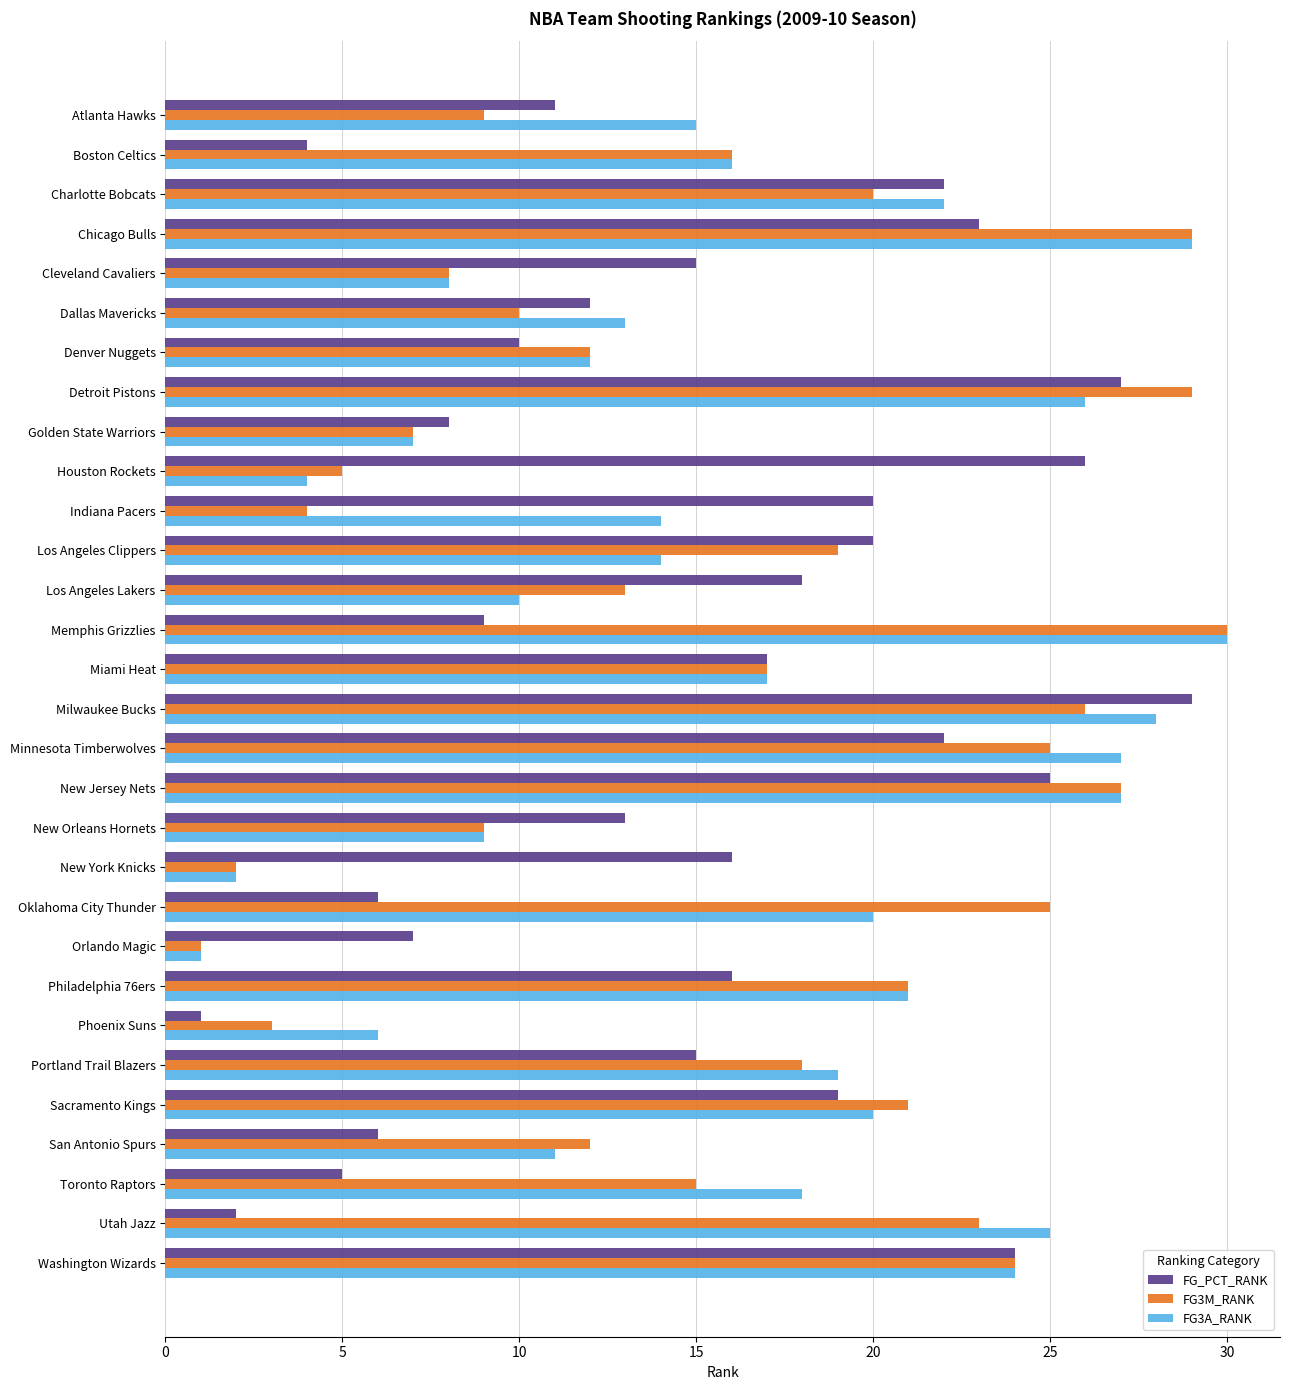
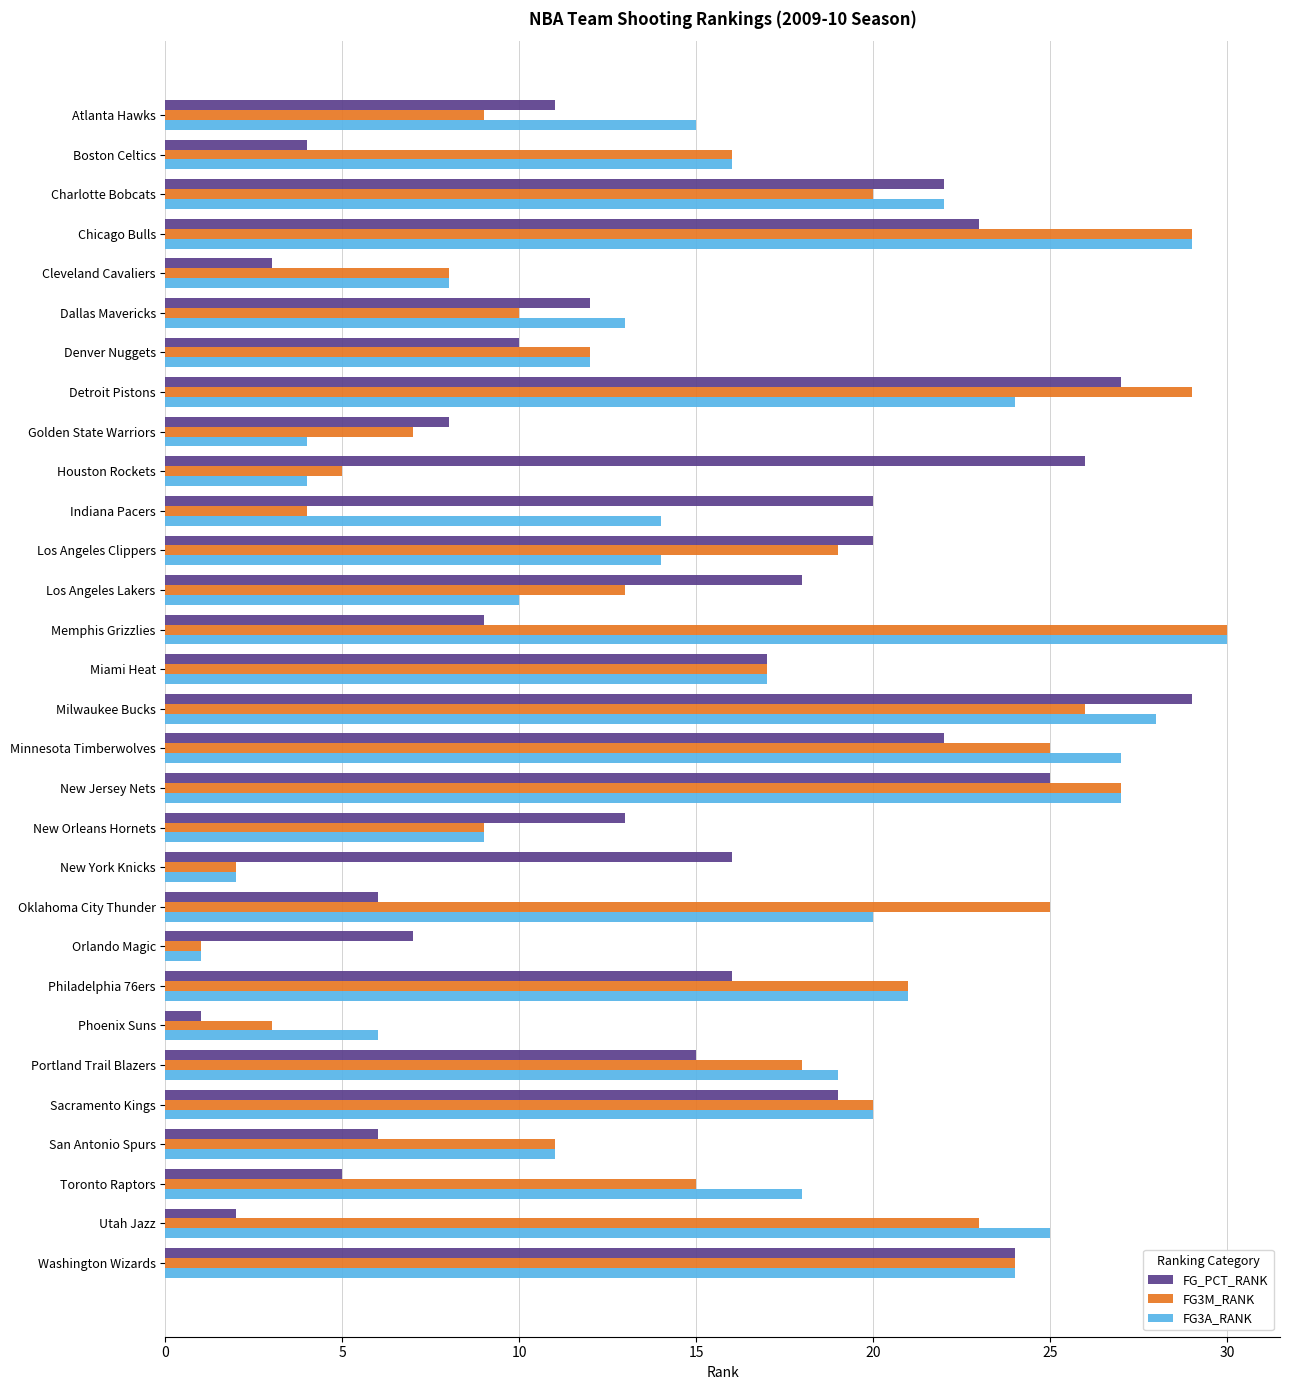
FG_PCT_RANK, Cleveland Cavaliers: 15 -> 3
FG3A_RANK, Detroit Pistons: 26 -> 24
FG3A_RANK, Golden State Warriors: 7 -> 4
FG3M_RANK, Sacramento Kings: 21 -> 20
FG3M_RANK, San Antonio Spurs: 12 -> 11
